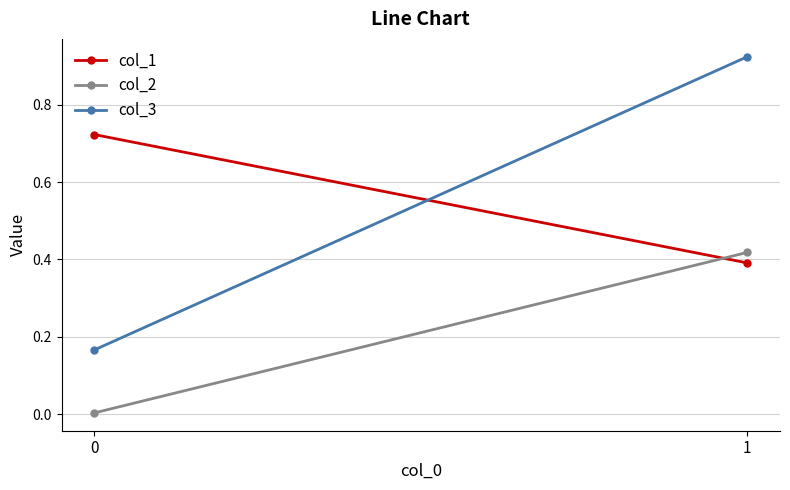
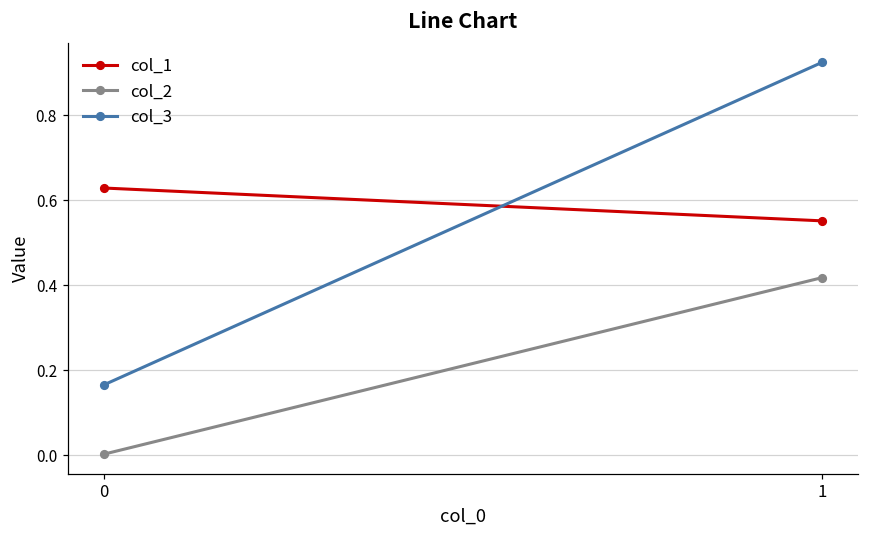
col_1, 0: 0.72 -> 0.63
col_1, 1: 0.39 -> 0.55
